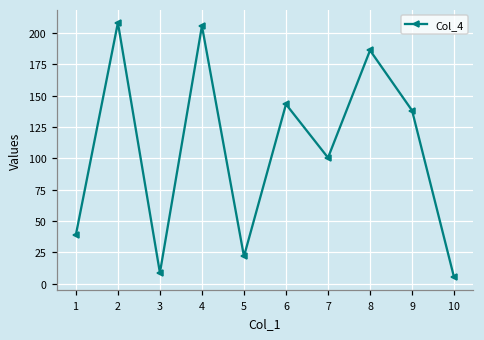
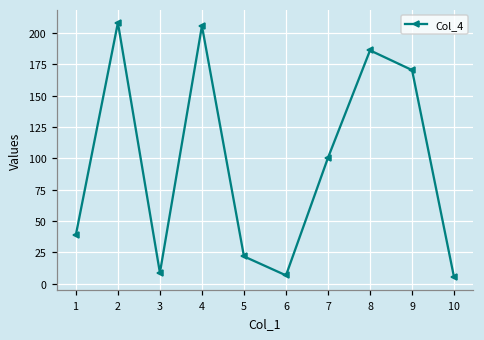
6: 143 -> 7
9: 138 -> 170
